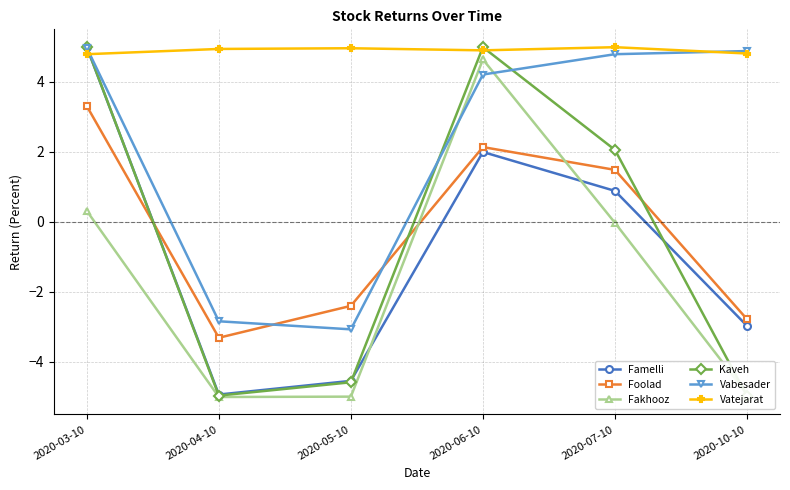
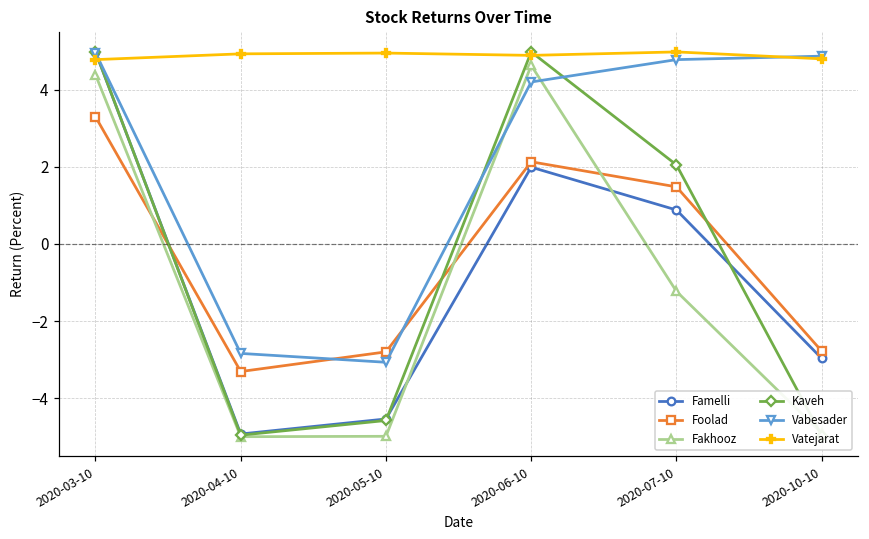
Fakhooz, 2020-03-10: 0.3 -> 4.4
Foolad, 2020-05-10: -2.4 -> -2.8
Fakhooz, 2020-07-10: 0.0 -> -1.2
